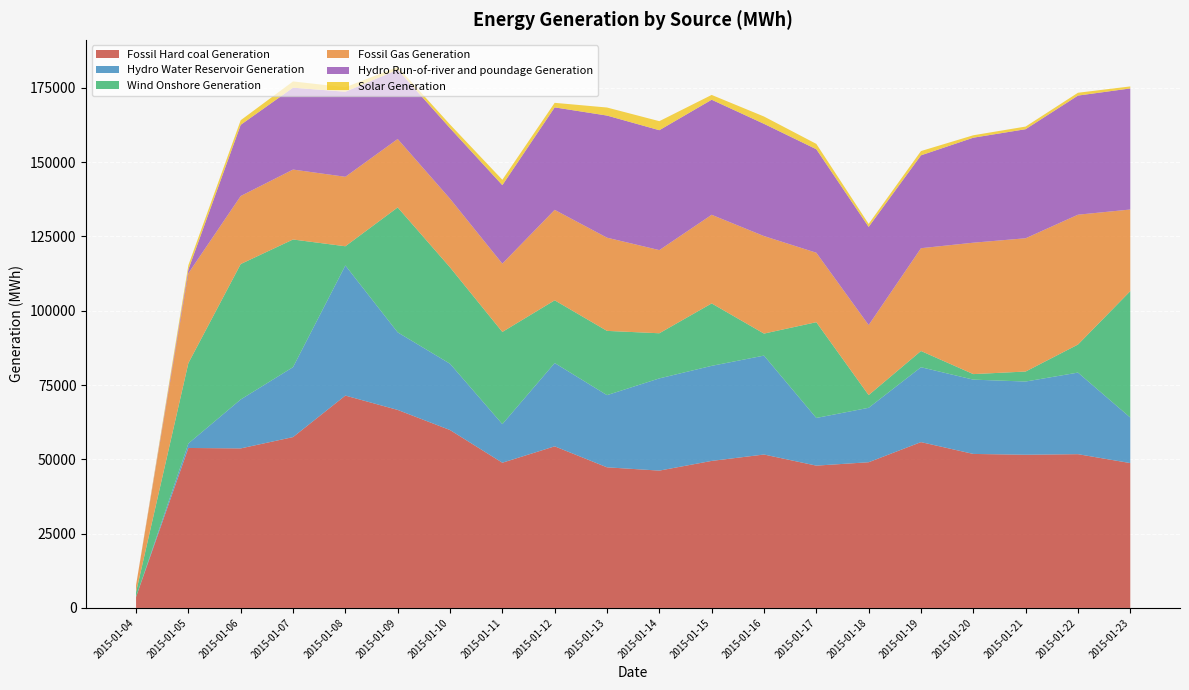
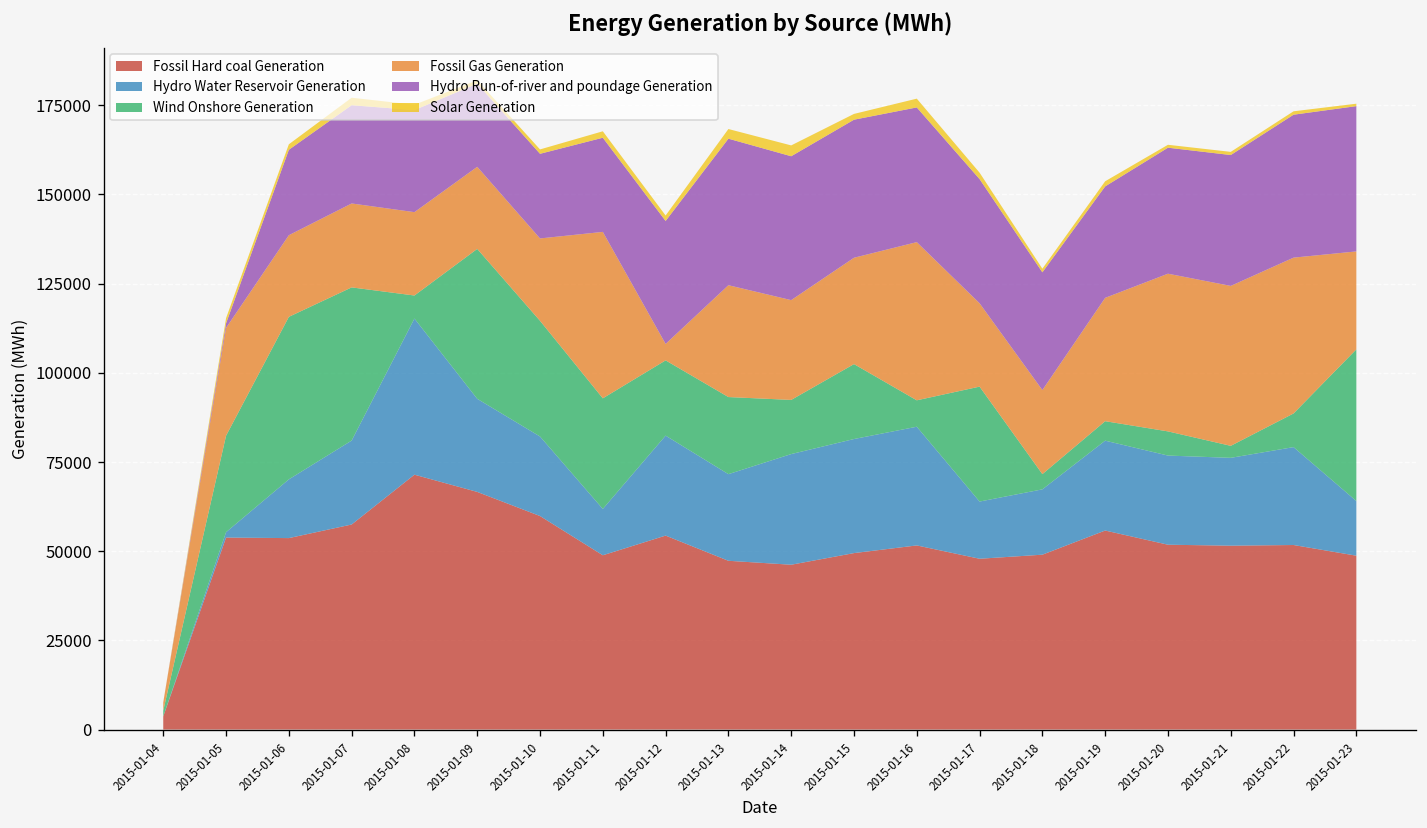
Fossil Gas Generation, 2015-01-11: 23000 -> 47000
Fossil Gas Generation, 2015-01-12: 30000 -> 5000
Fossil Gas Generation, 2015-01-16: 33000 -> 44000
Wind Onshore Generation, 2015-01-20: 2000 -> 7000
